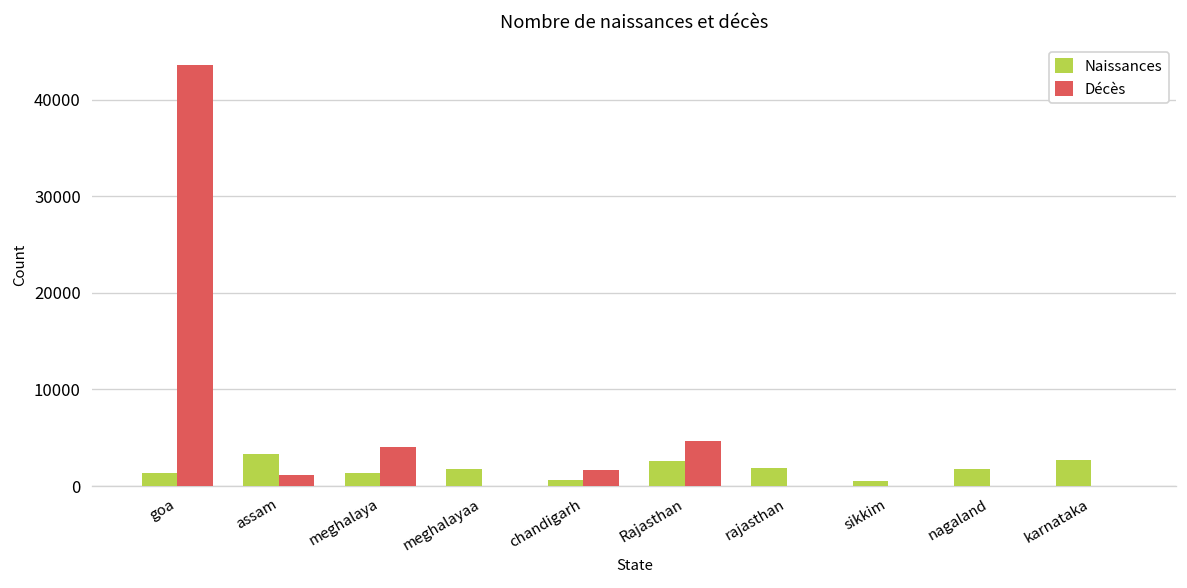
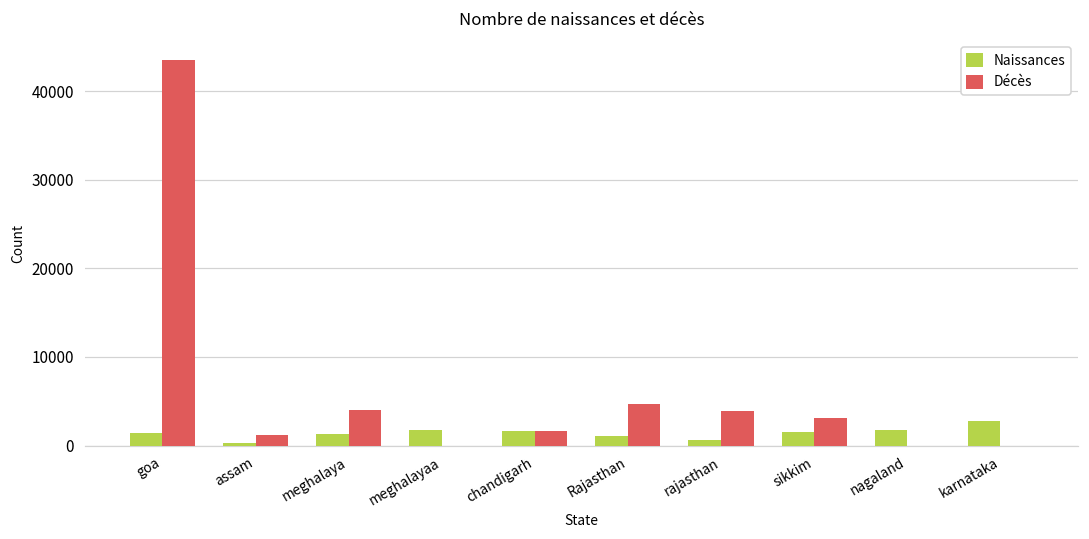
Naissances, assam: 3000 -> 0
Naissances, chandigarh: 1000 -> 2000
Naissances, Rajasthan: 3000 -> 1000
Naissances, rajasthan: 2000 -> 1000
Décès, rajasthan: 0 -> 4000
Naissances, sikkim: 0 -> 2000
Décès, sikkim: 0 -> 3000
